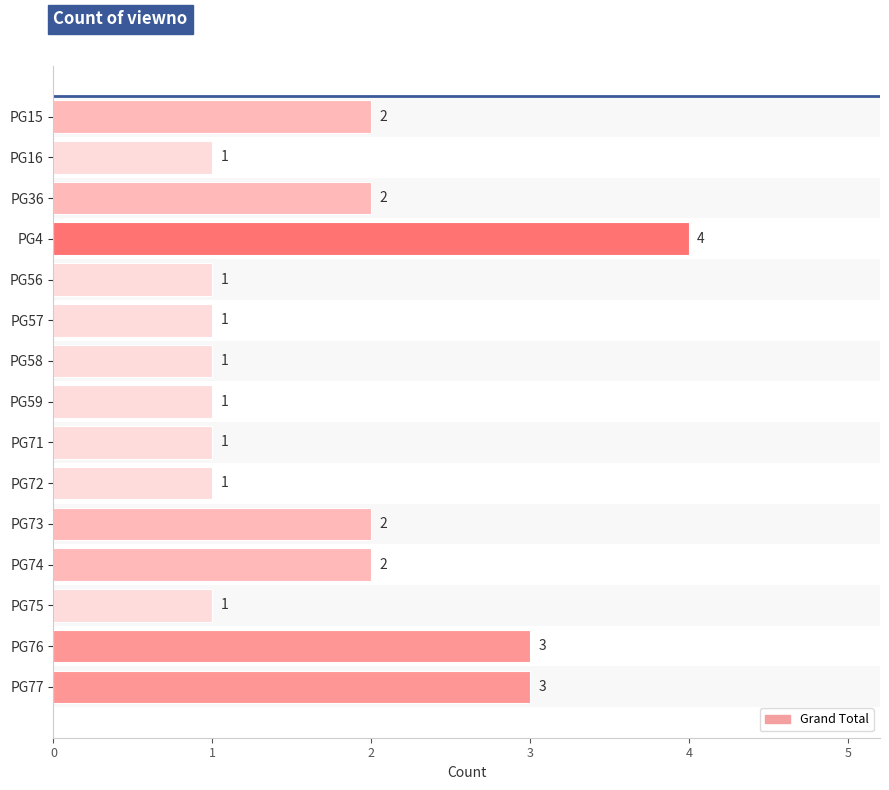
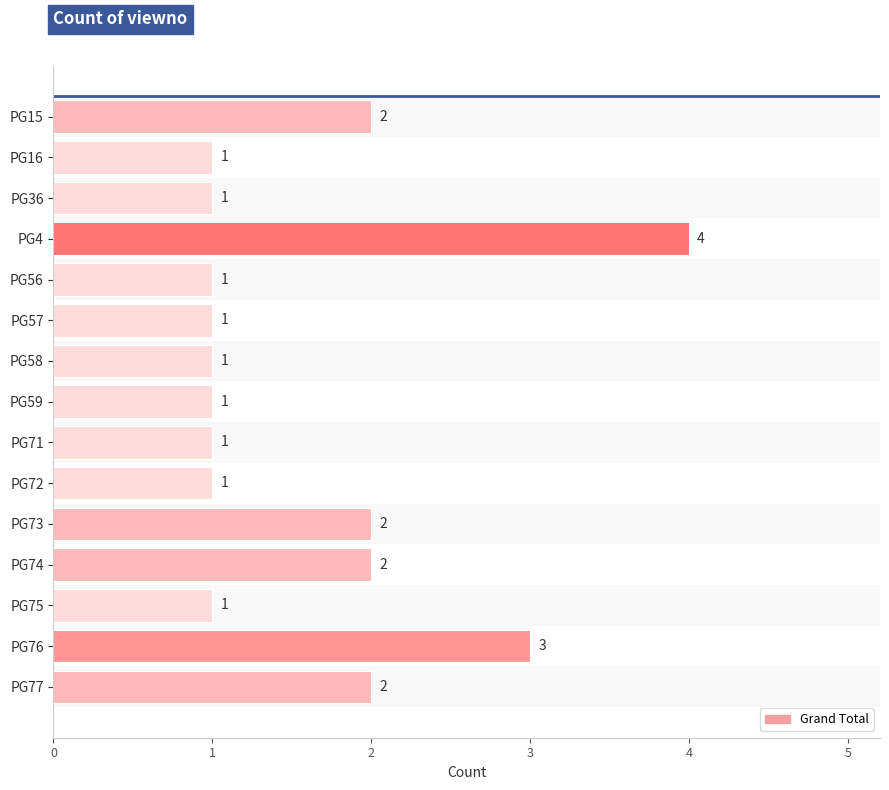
PG36: 2 -> 1
PG77: 3 -> 2
